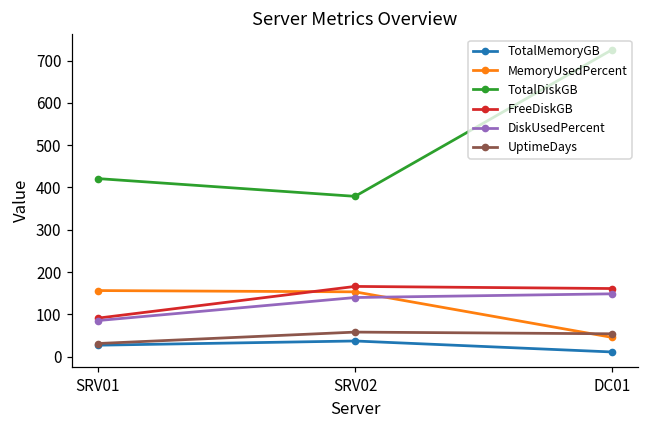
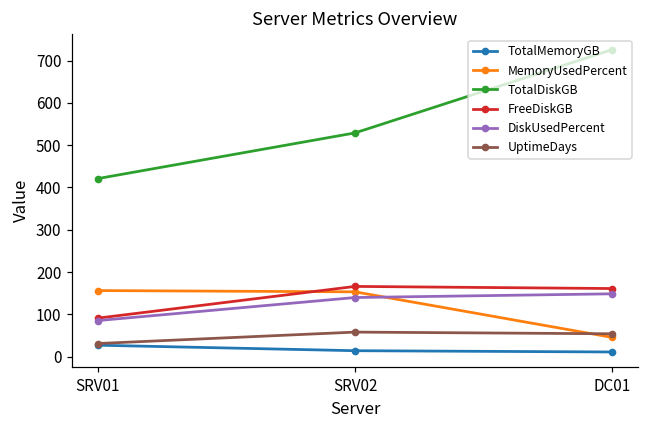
TotalMemoryGB, SRV02: 40 -> 10
TotalDiskGB, SRV02: 380 -> 530
